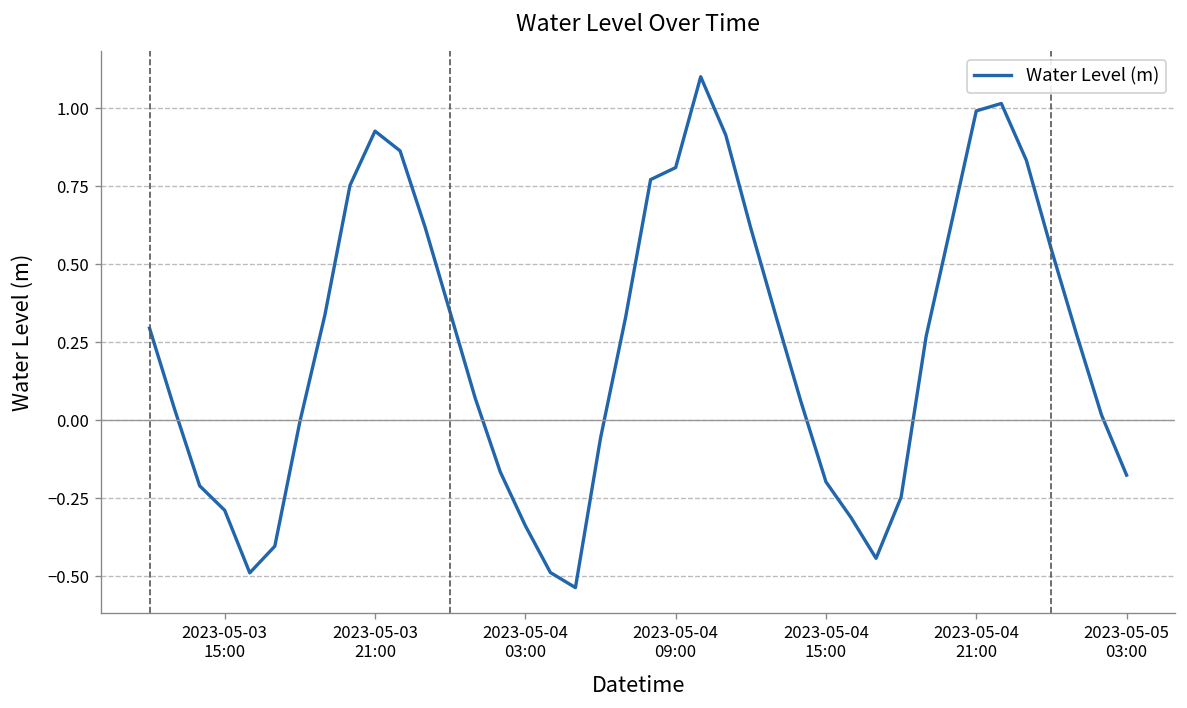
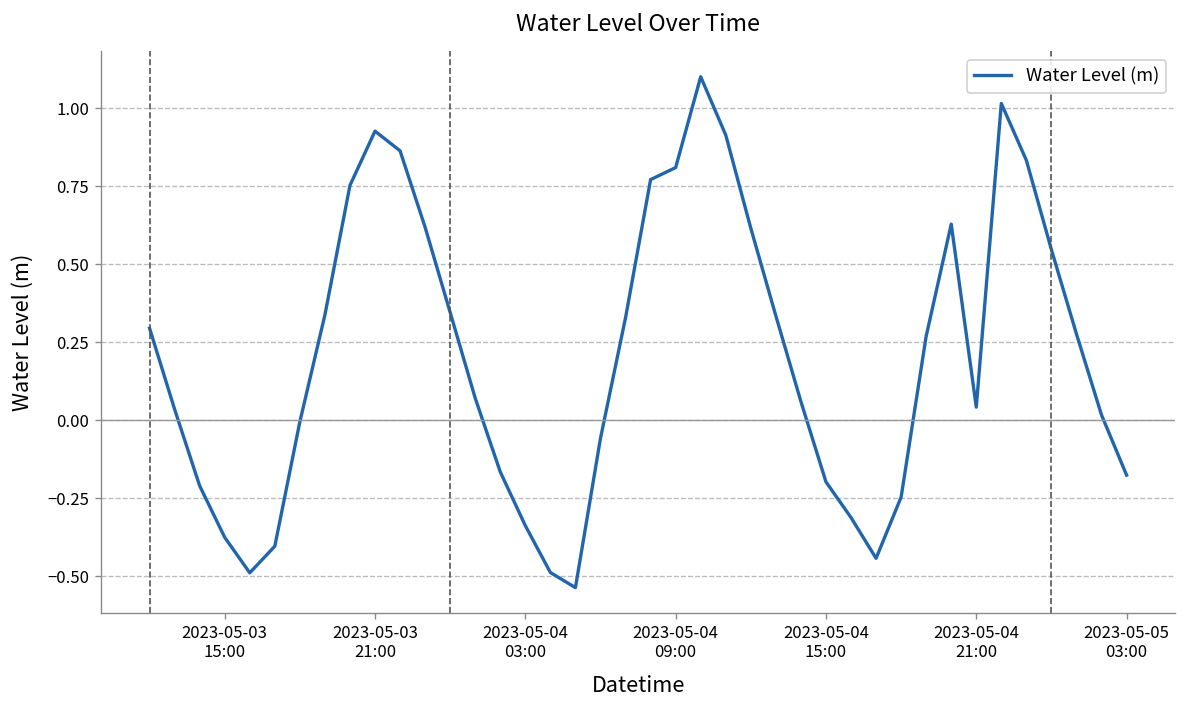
2023-05-03 15:00: -0.29 -> -0.38
2023-05-04 21:00: 0.99 -> 0.04
